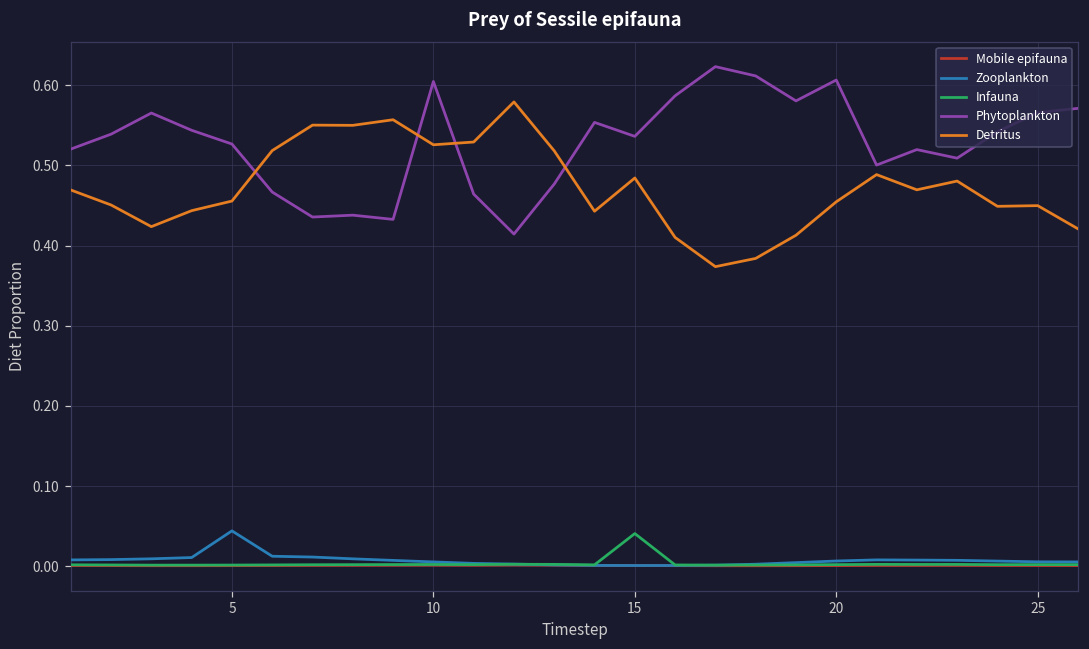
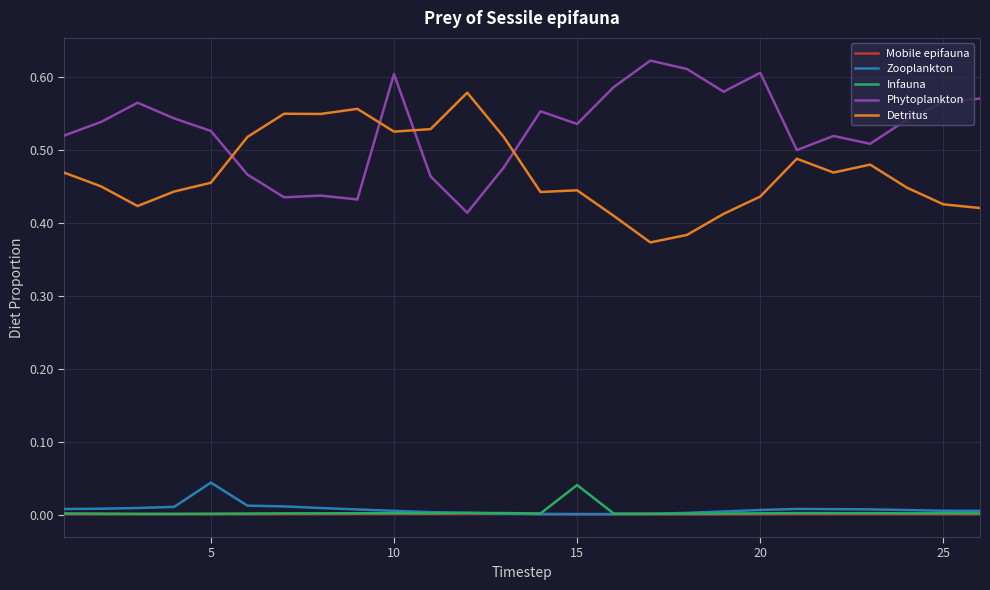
Detritus, 15: 0.48 -> 0.45
Detritus, 20: 0.45 -> 0.44
Detritus, 25: 0.45 -> 0.43
